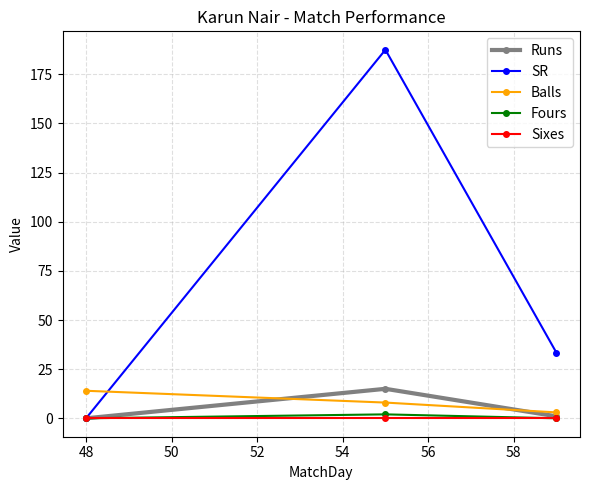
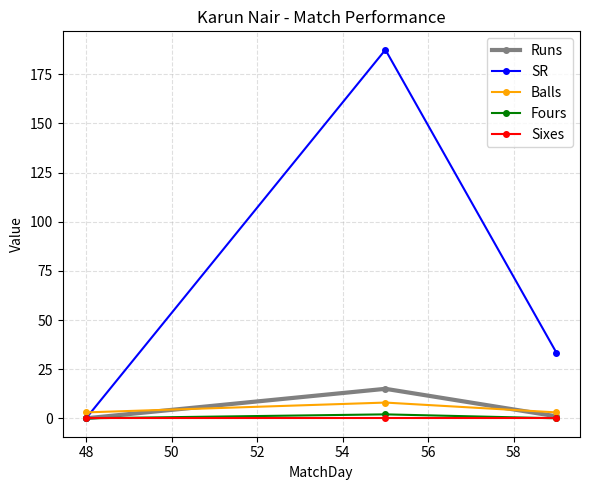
Balls, 48: 14 -> 3
